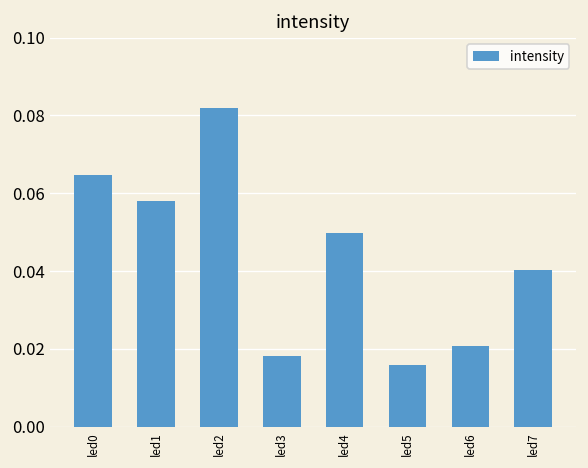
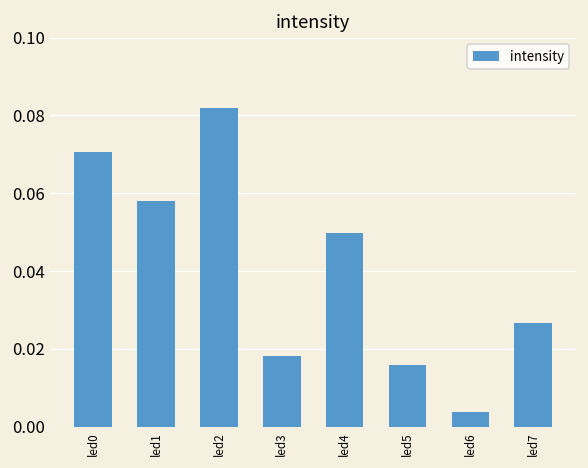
led0: 0.065 -> 0.071
led6: 0.021 -> 0.004
led7: 0.040 -> 0.027
